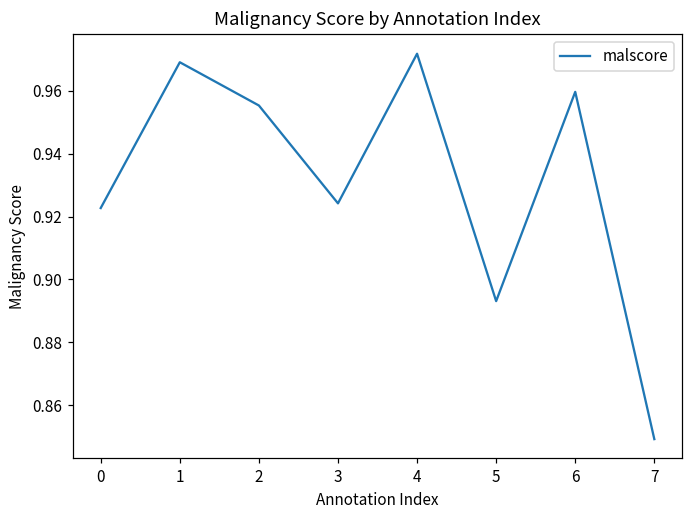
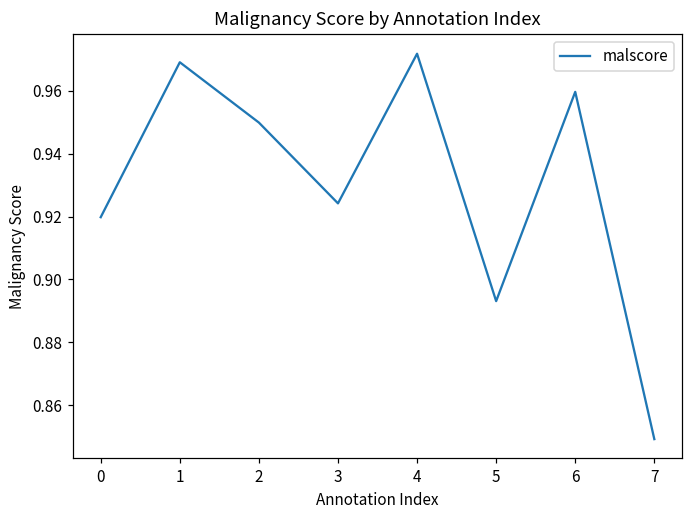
0: 0.923 -> 0.920
2: 0.955 -> 0.950
